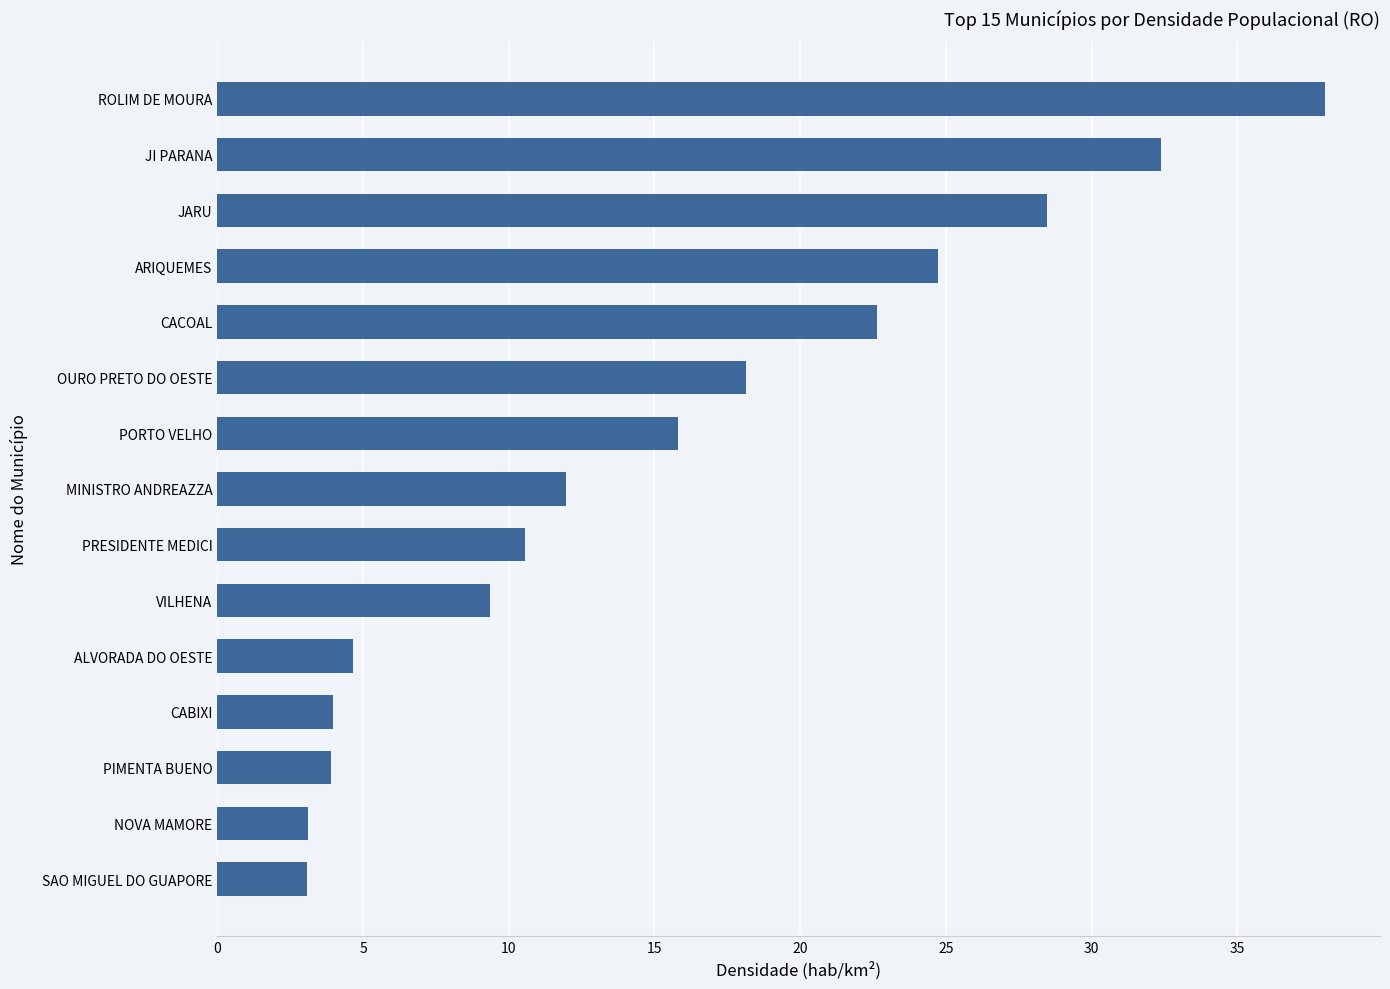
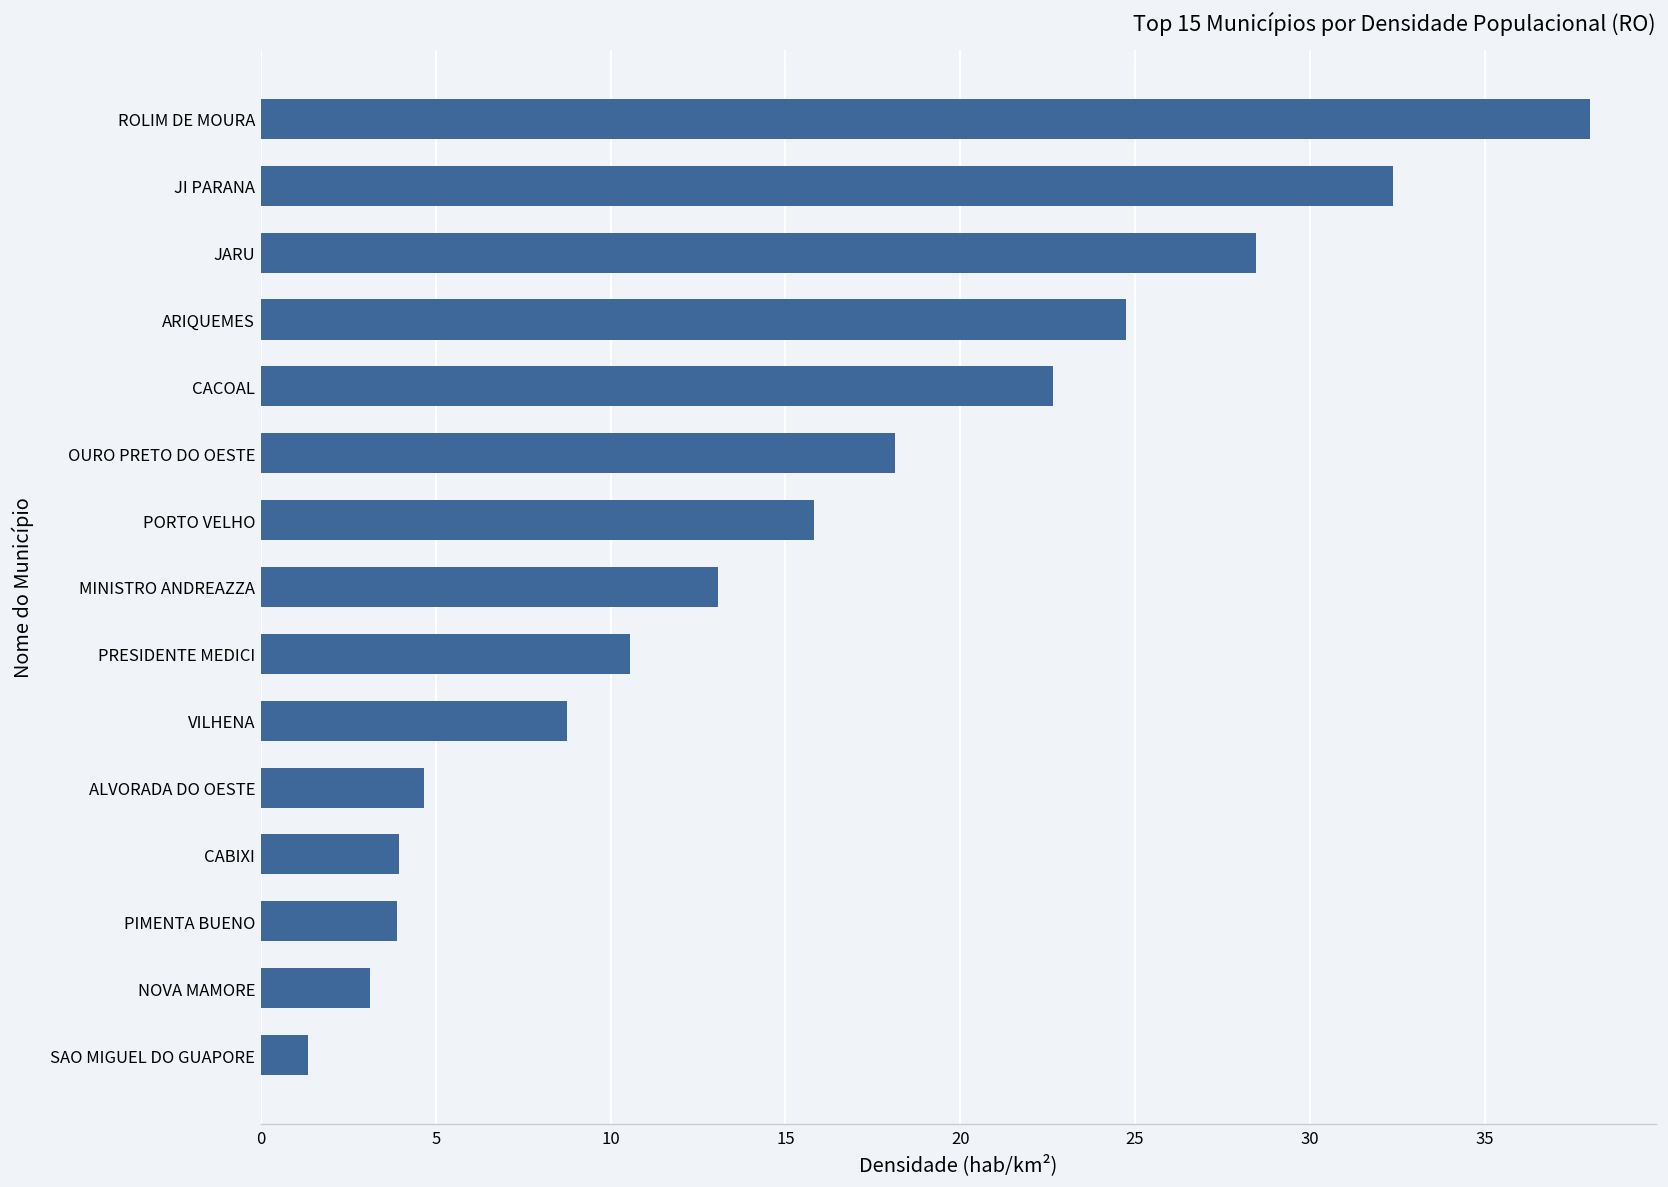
MINISTRO ANDREAZZA: 12.0 -> 13.1
VILHENA: 9.4 -> 8.7
SAO MIGUEL DO GUAPORE: 3.1 -> 1.4
